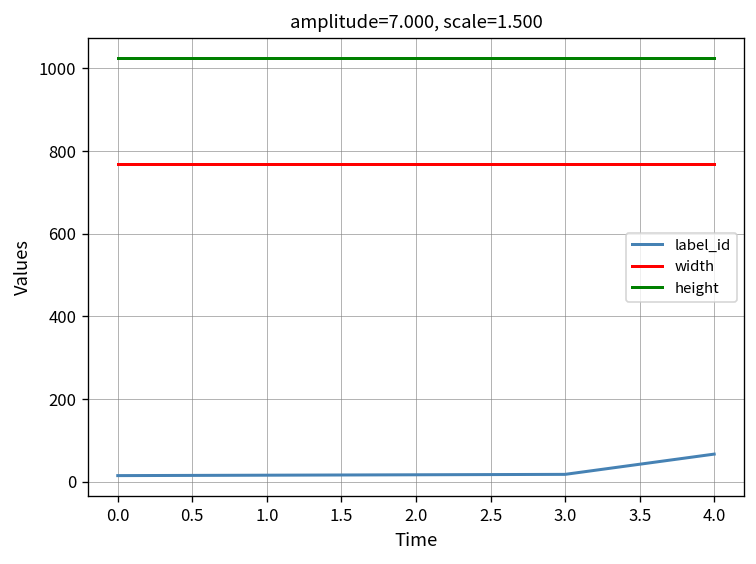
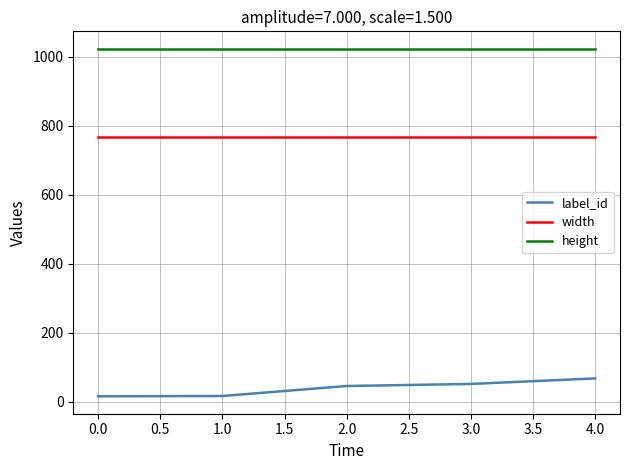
label_id, 2.0: 20 -> 50
label_id, 3.0: 20 -> 50
